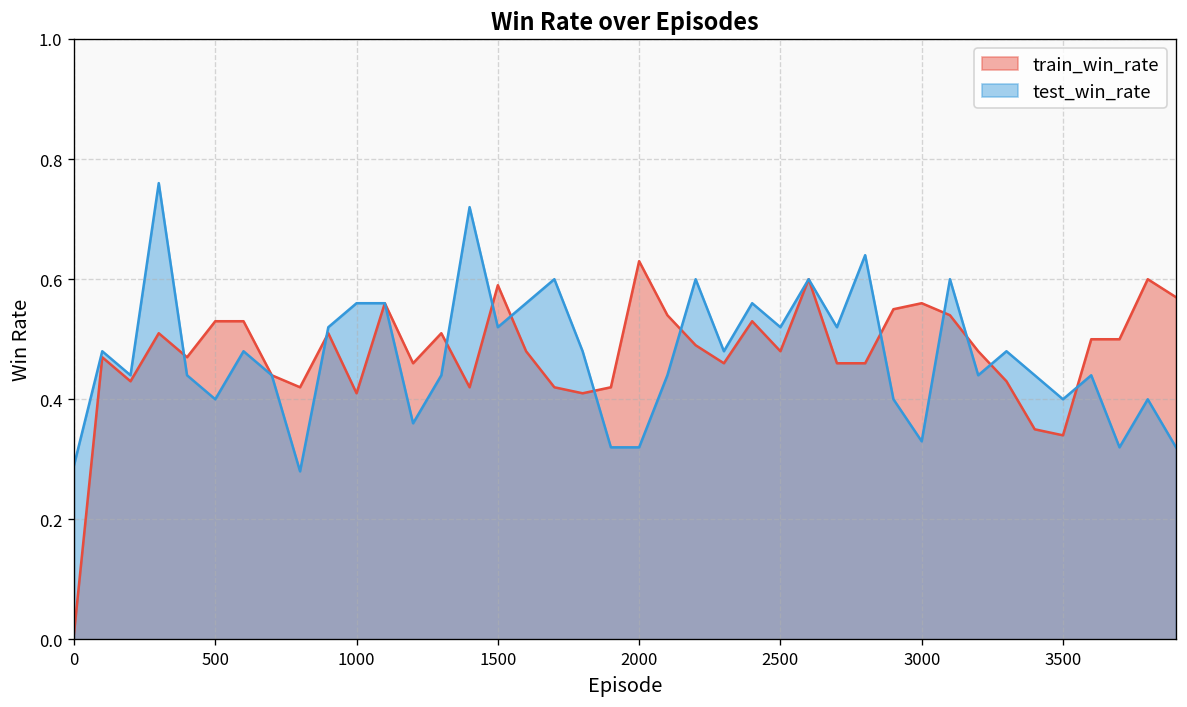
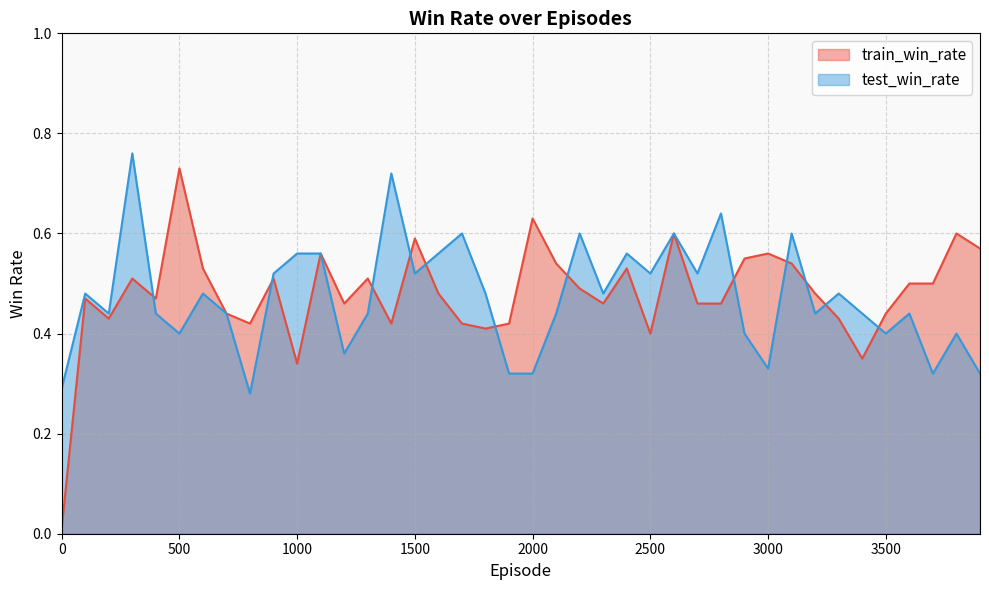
train_win_rate, 500: 0.53 -> 0.73
train_win_rate, 1000: 0.41 -> 0.34
train_win_rate, 2500: 0.48 -> 0.40
train_win_rate, 3500: 0.34 -> 0.44
